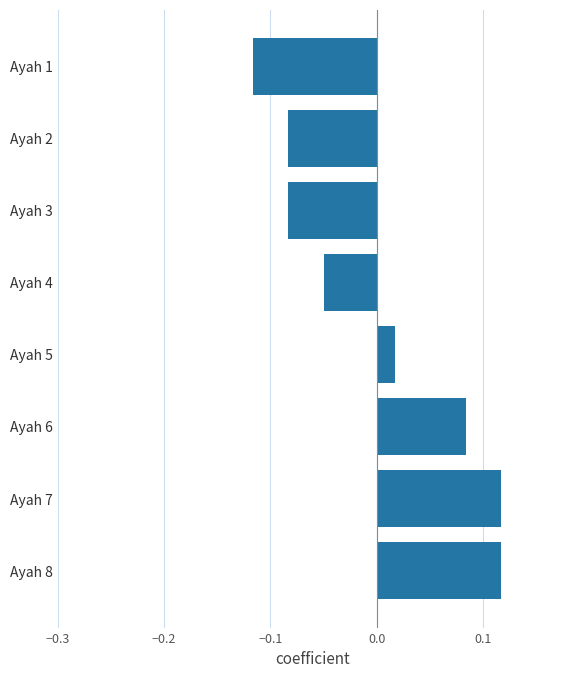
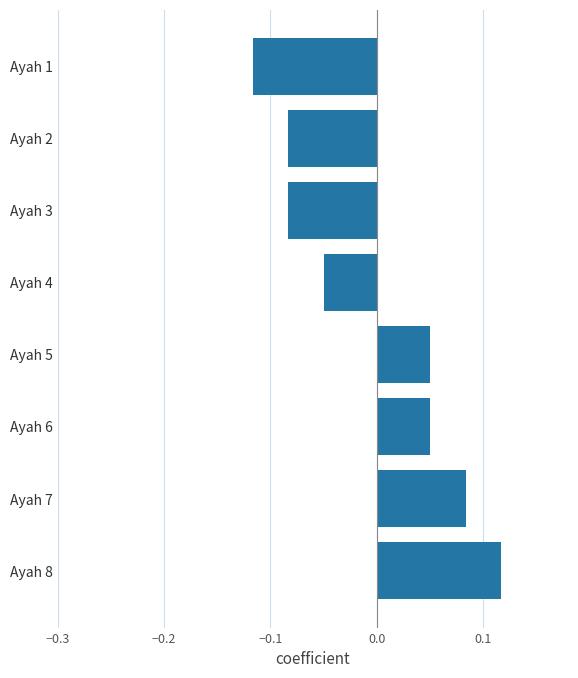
Ayah 5: 0.017 -> 0.050
Ayah 6: 0.083 -> 0.050
Ayah 7: 0.117 -> 0.083
